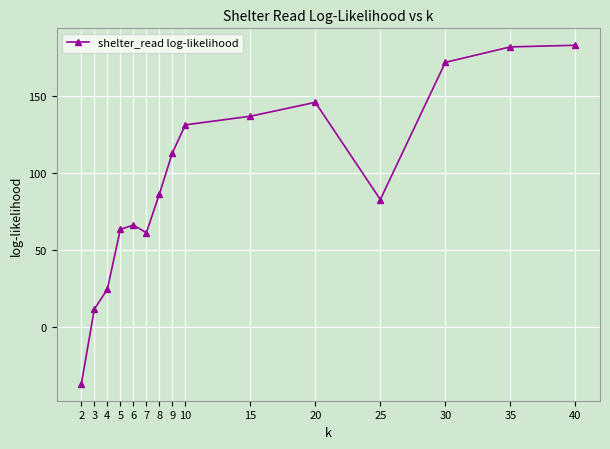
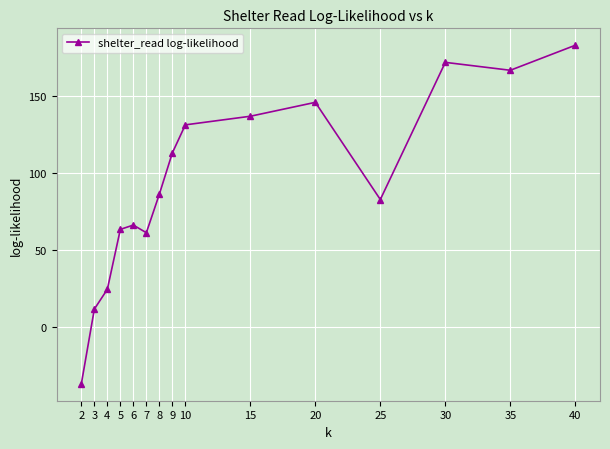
35: 182 -> 167
